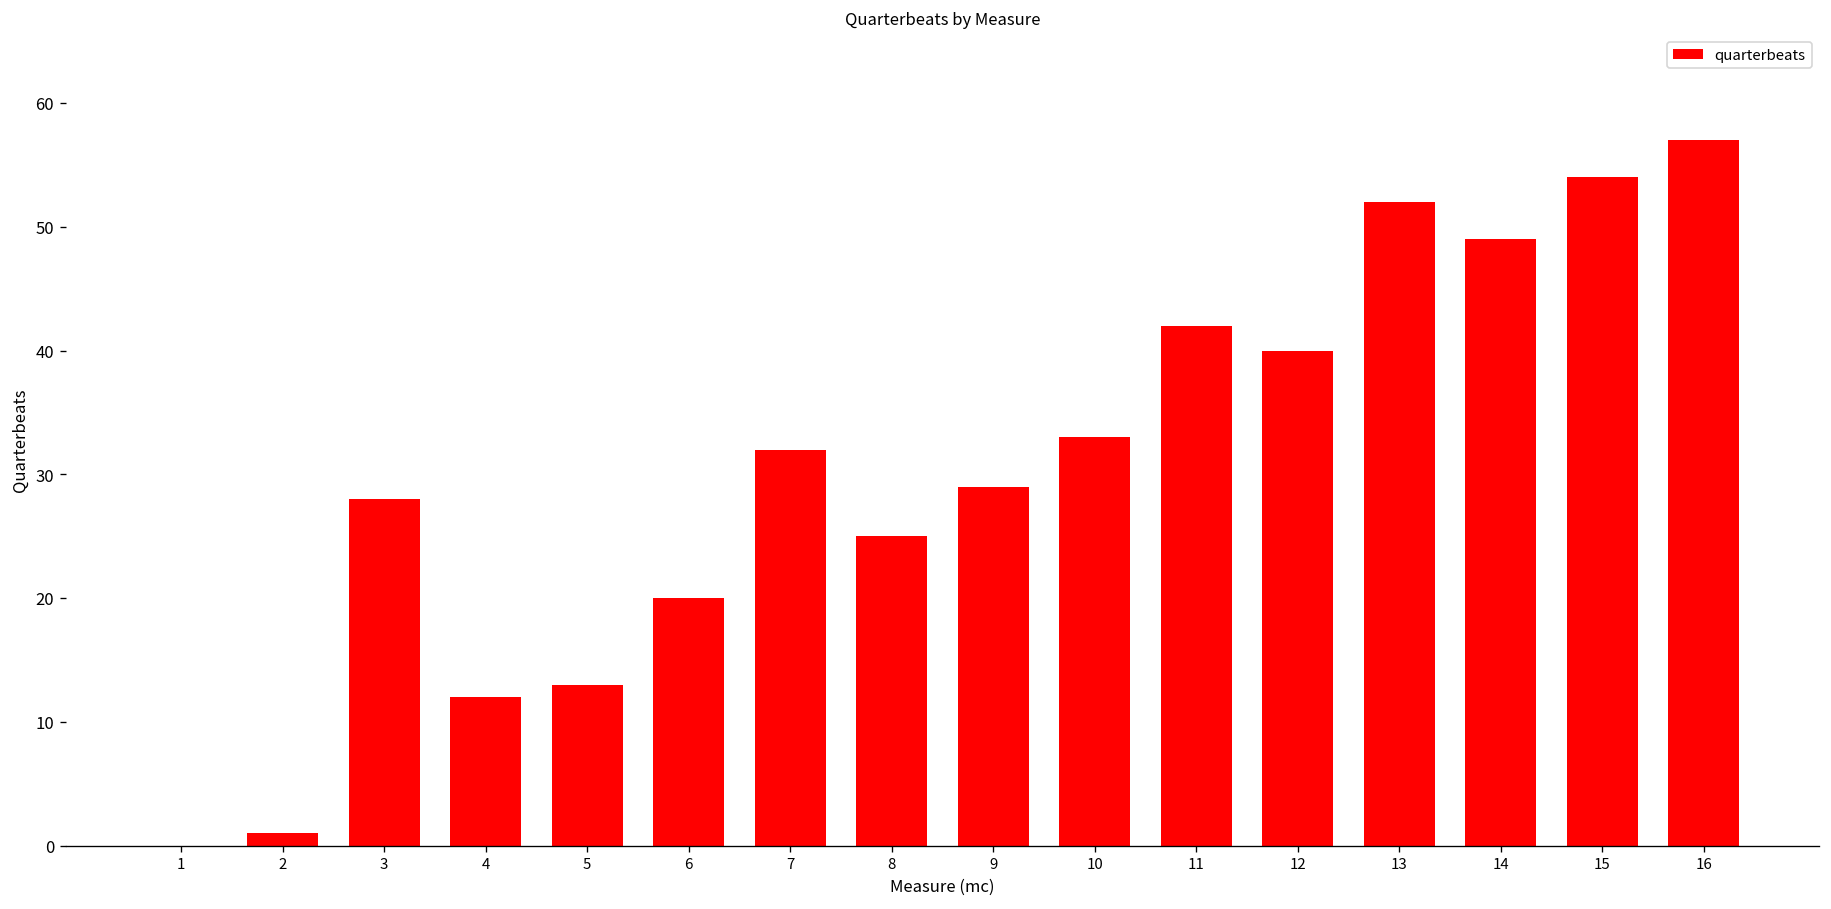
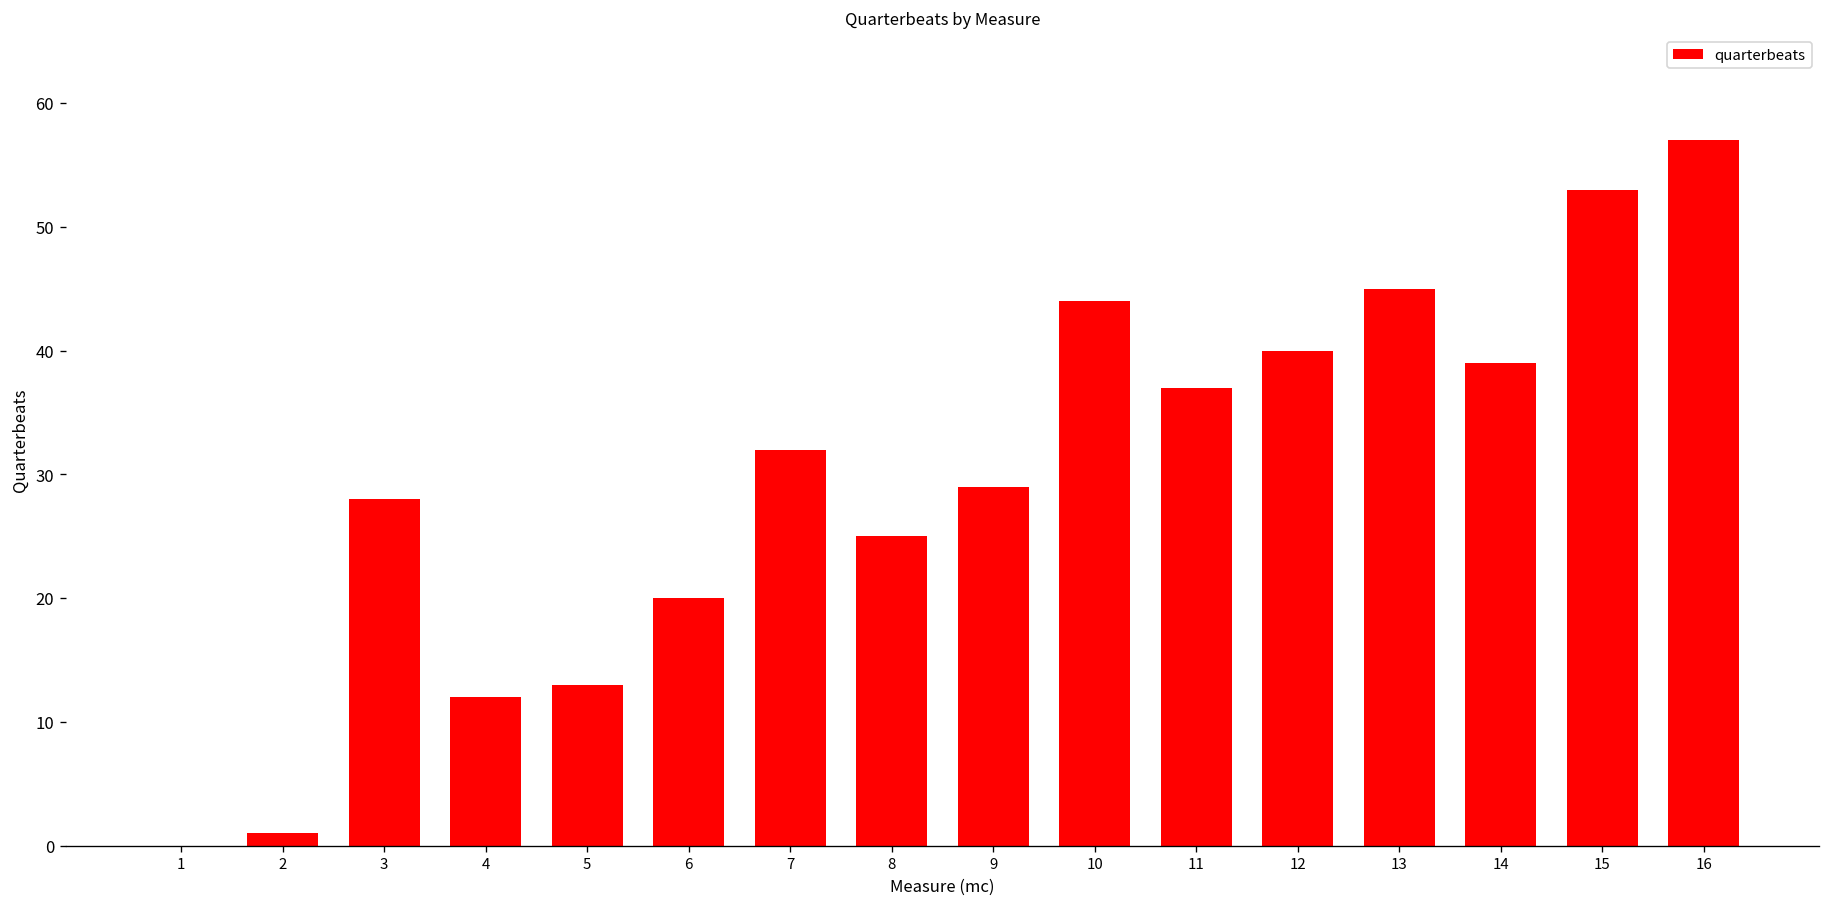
10: 33 -> 44
11: 42 -> 37
13: 52 -> 45
14: 49 -> 39
15: 54 -> 53
